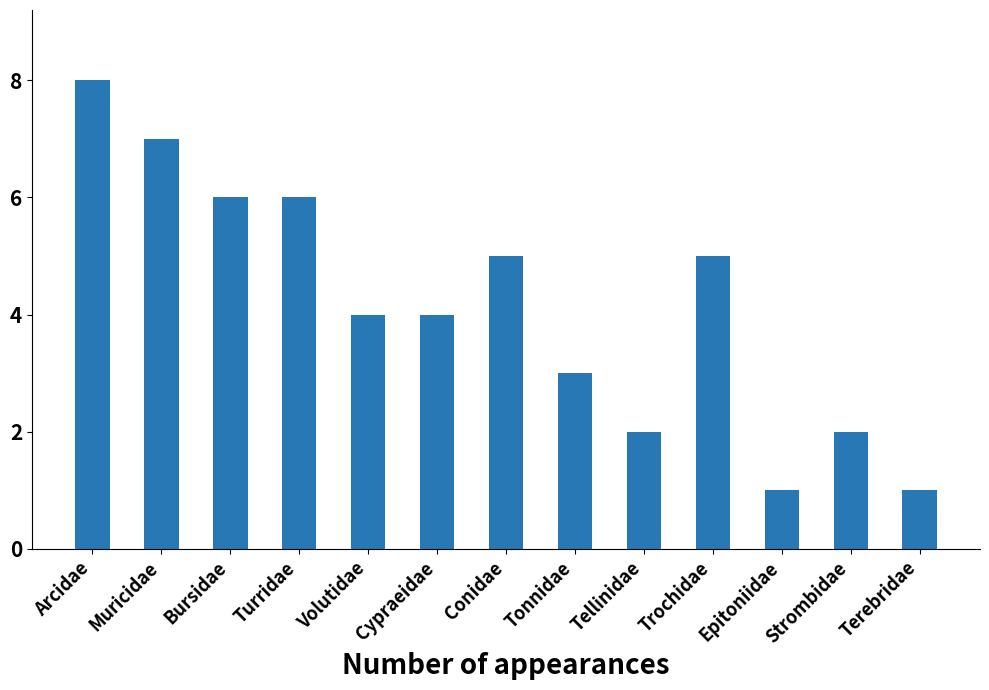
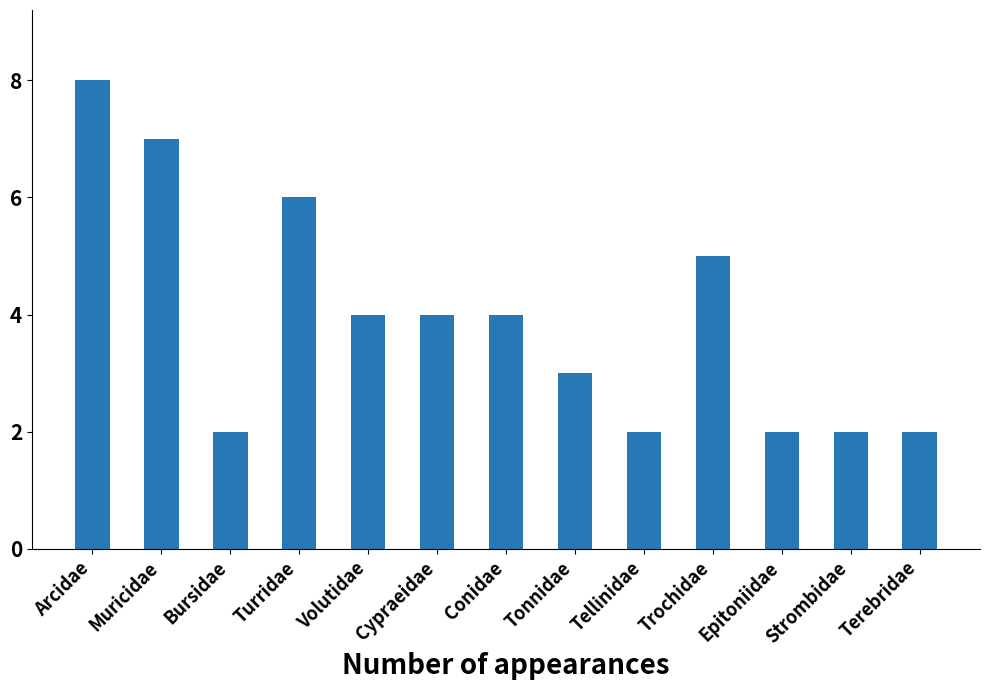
Bursidae: 6 -> 2
Conidae: 5 -> 4
Epitoniidae: 1 -> 2
Terebridae: 1 -> 2
